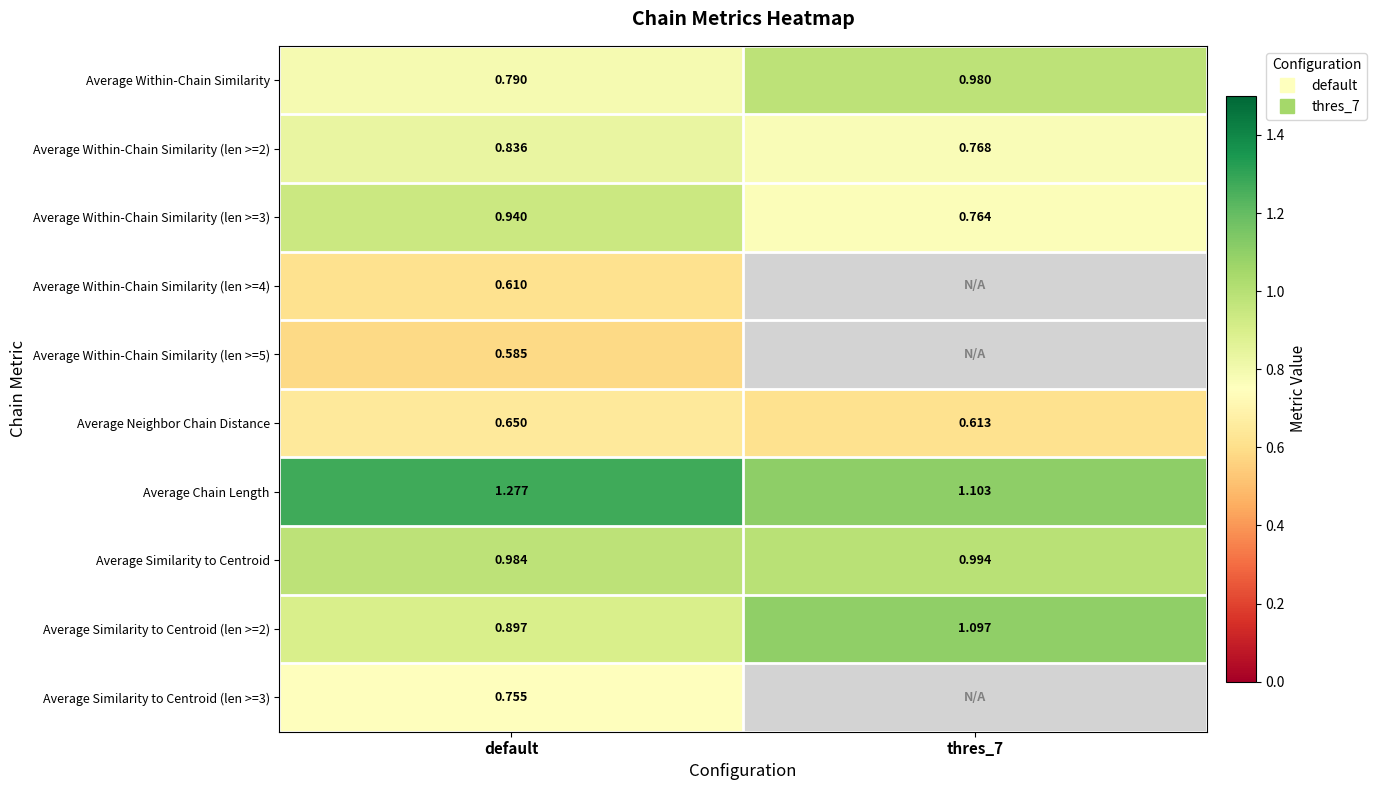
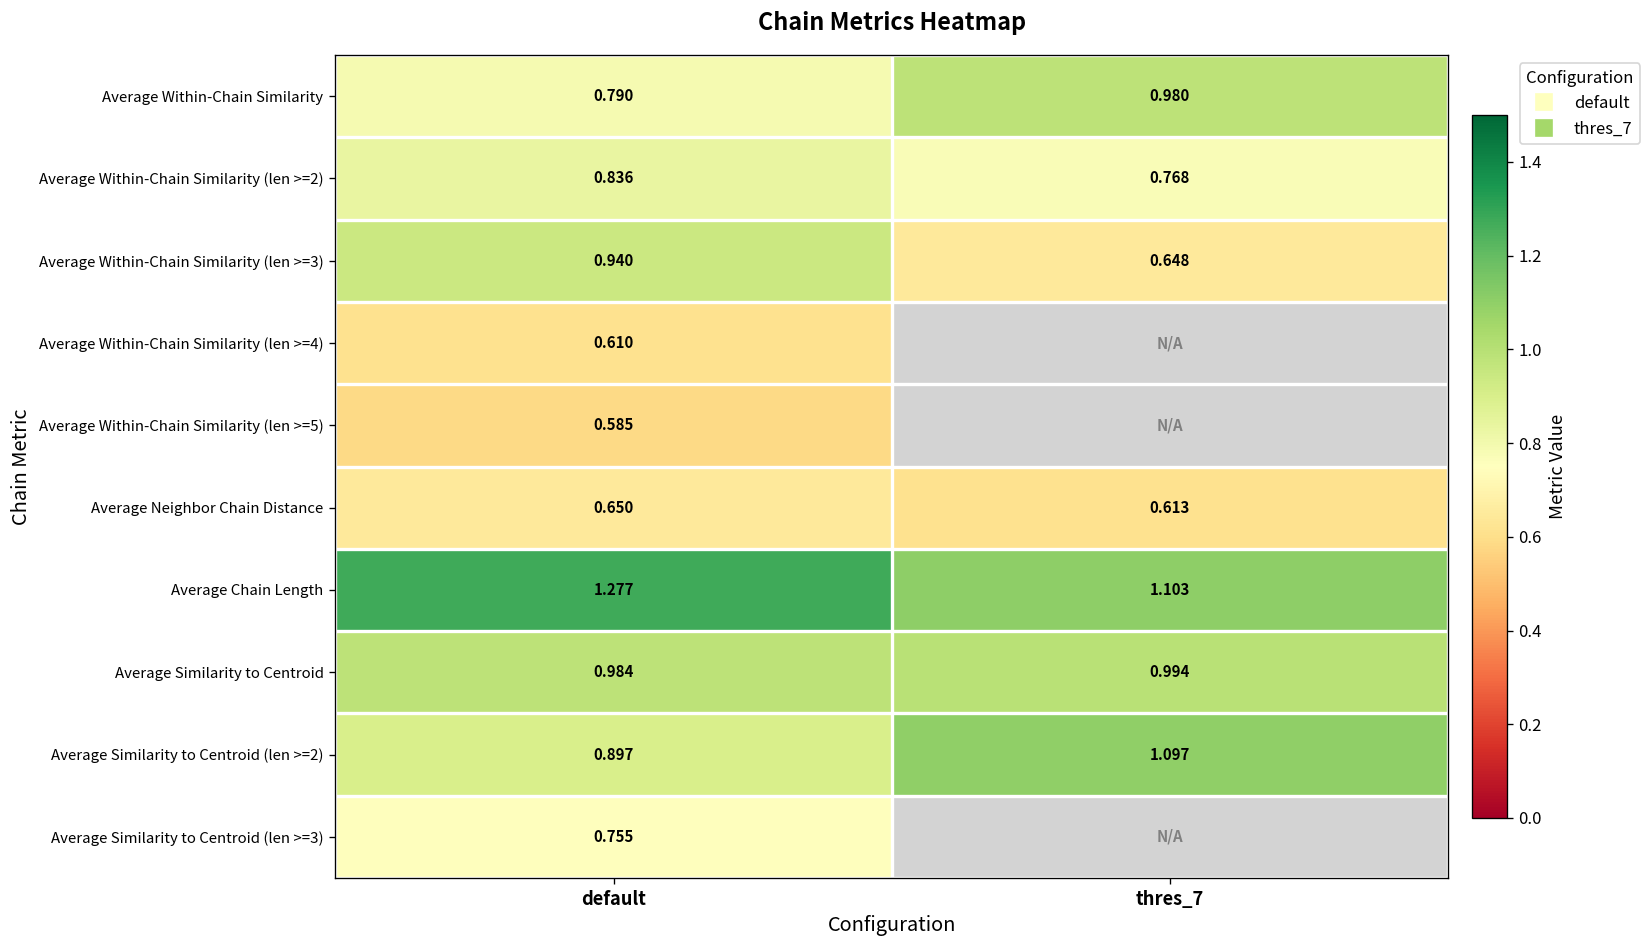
Average Within-Chain Similarity (len >=3), thres_7: 0.764 -> 0.648
